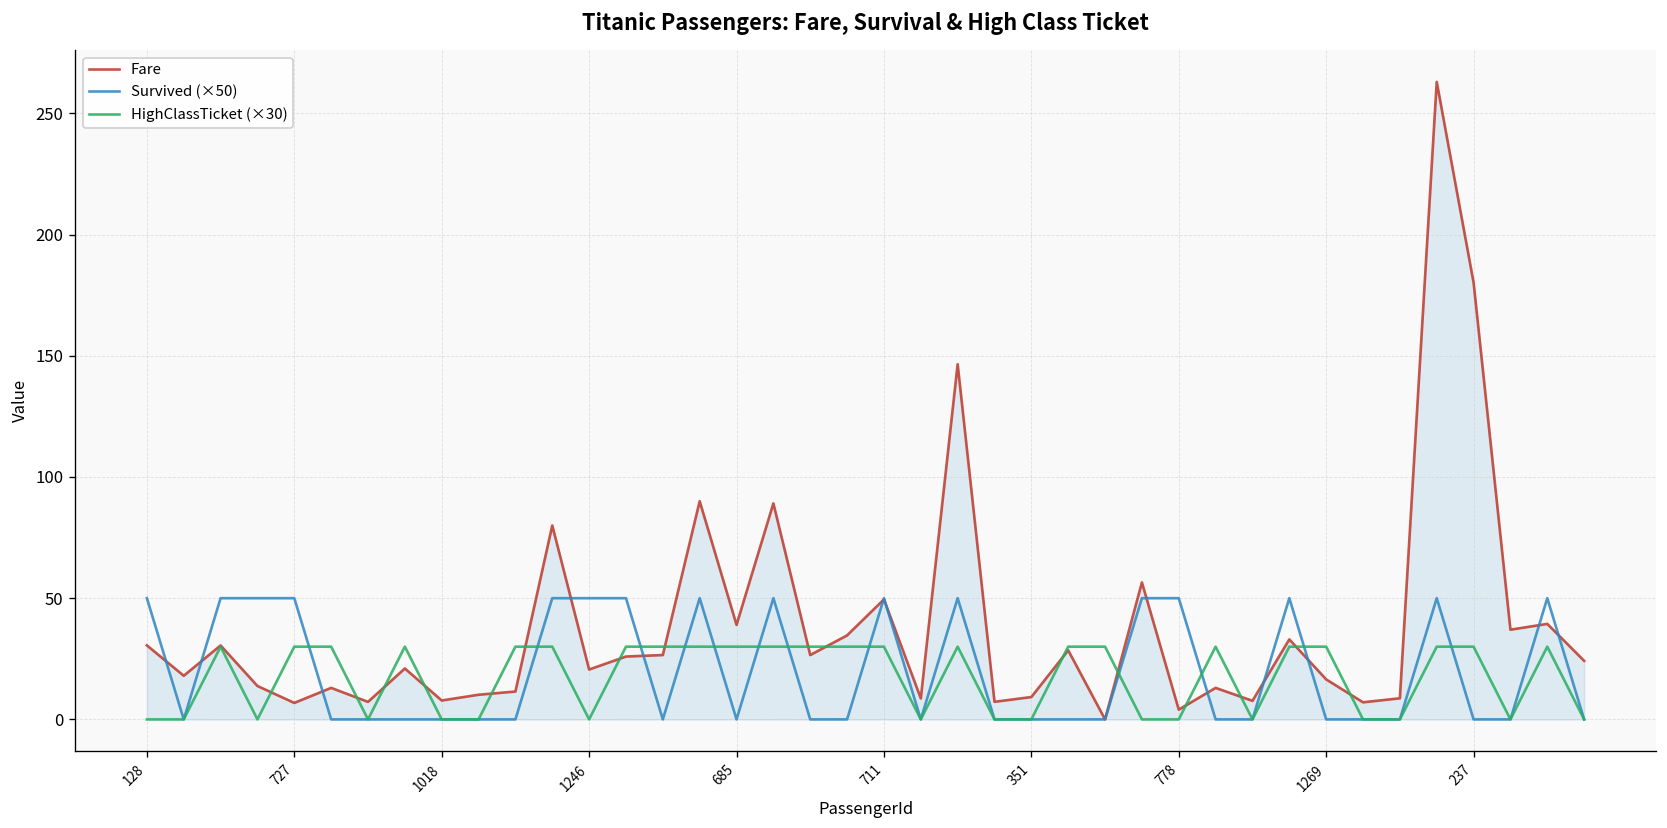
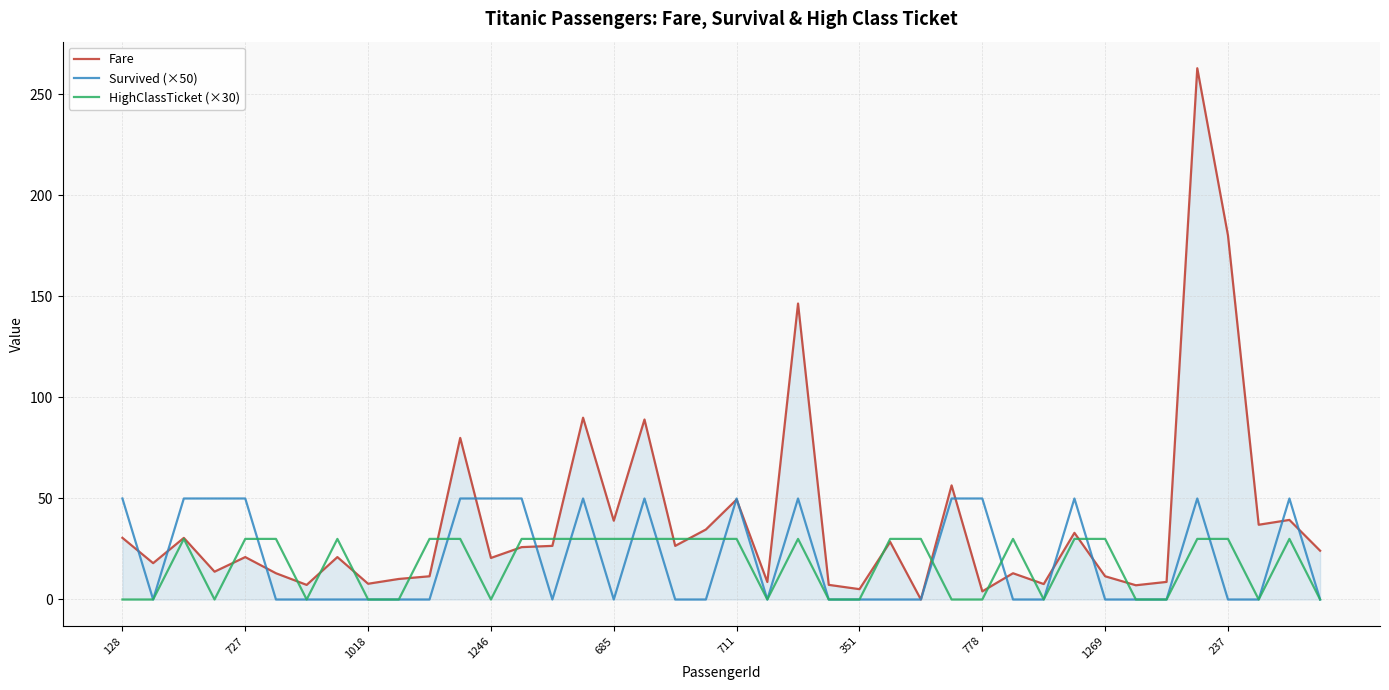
Fare, 727: 7 -> 21
Fare, 351: 9 -> 5
Fare, 1269: 17 -> 12
